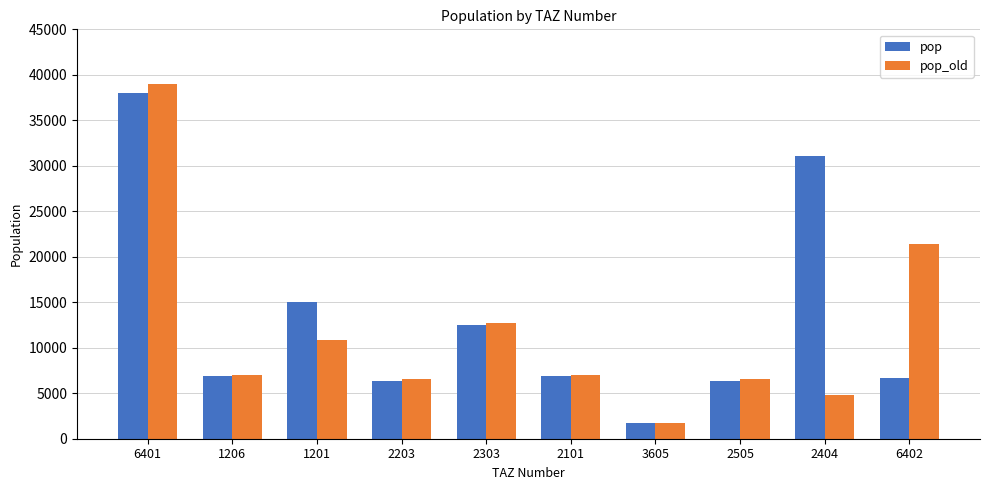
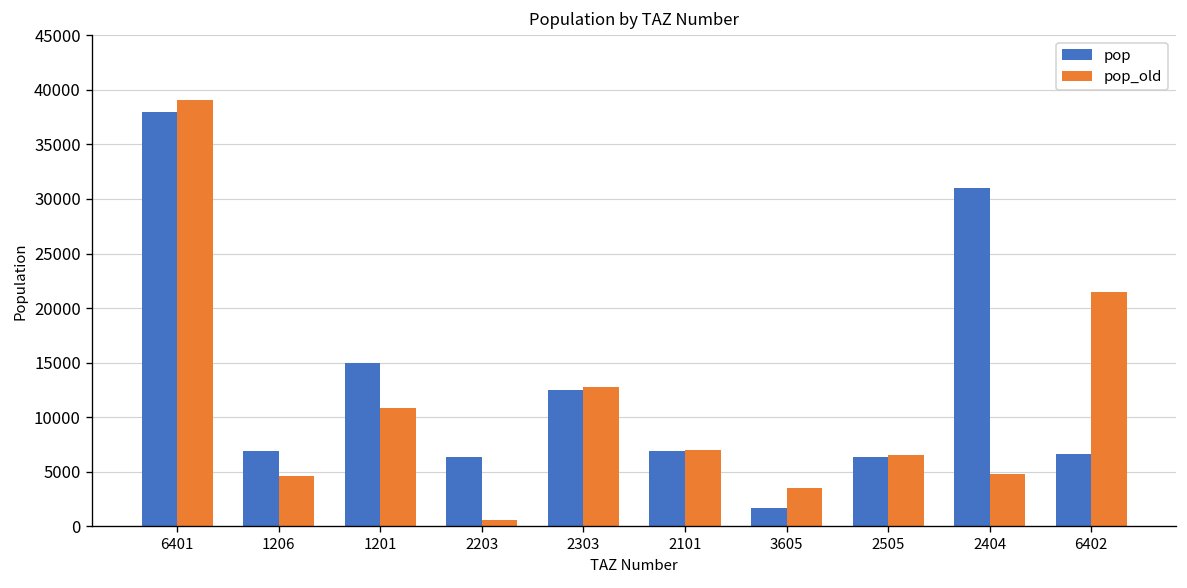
pop_old, 1206: 7000 -> 5000
pop_old, 2203: 7000 -> 1000
pop_old, 3605: 2000 -> 4000
